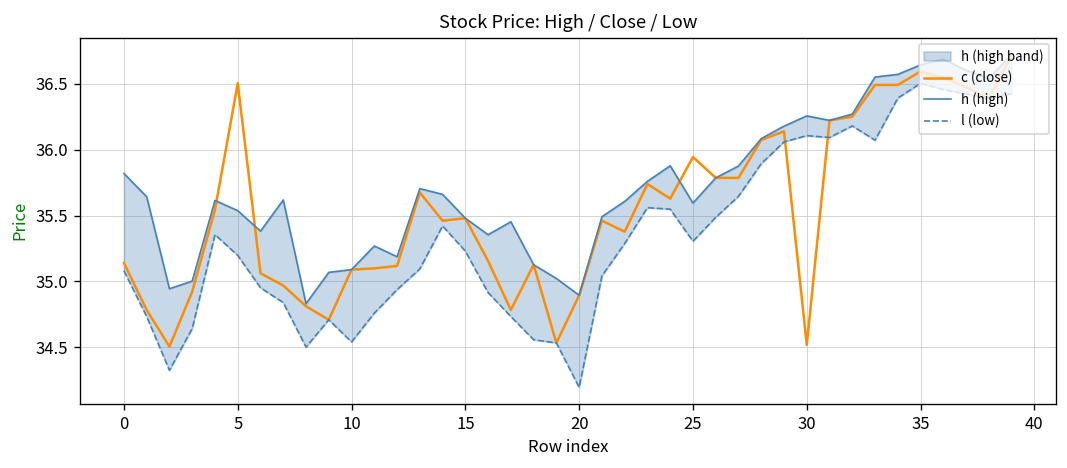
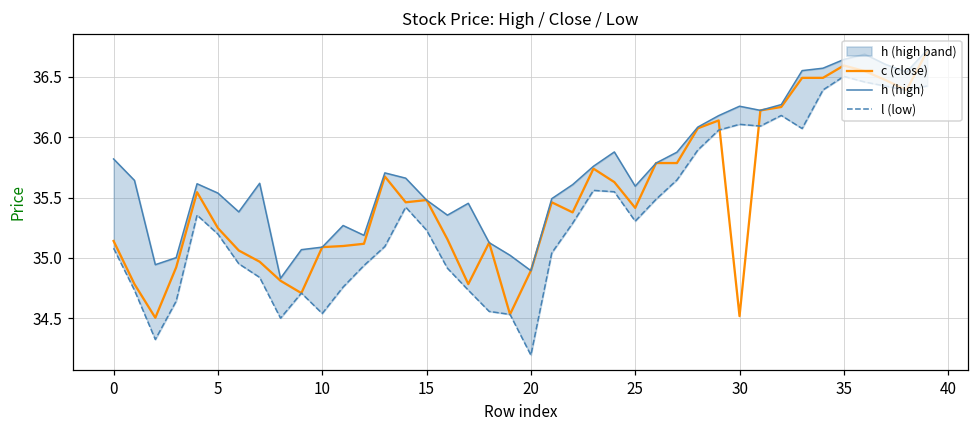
c (close), 5: 36.50 -> 35.25
c (close), 25: 35.94 -> 35.41
